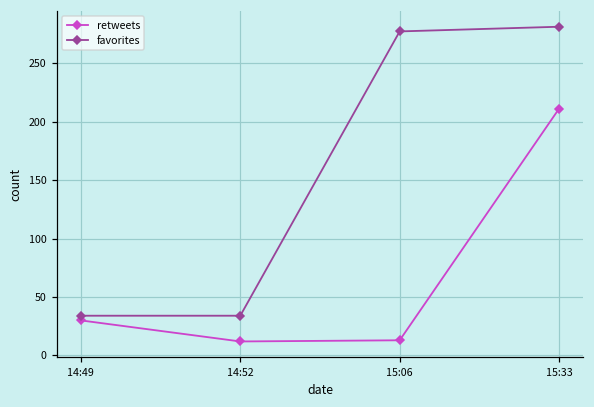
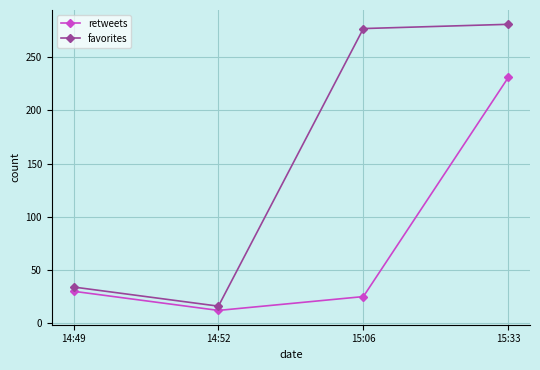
favorites, 14:52: 34 -> 16
retweets, 15:06: 13 -> 25
retweets, 15:33: 211 -> 231
